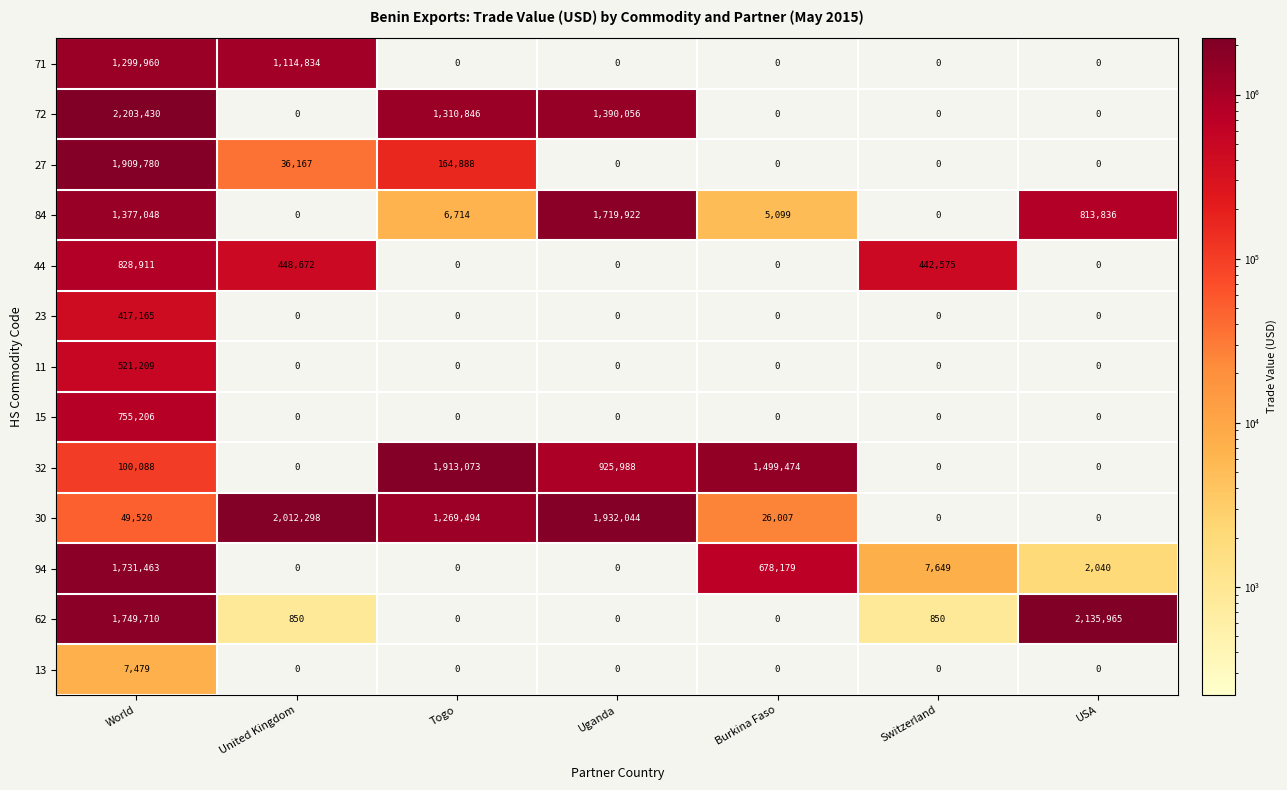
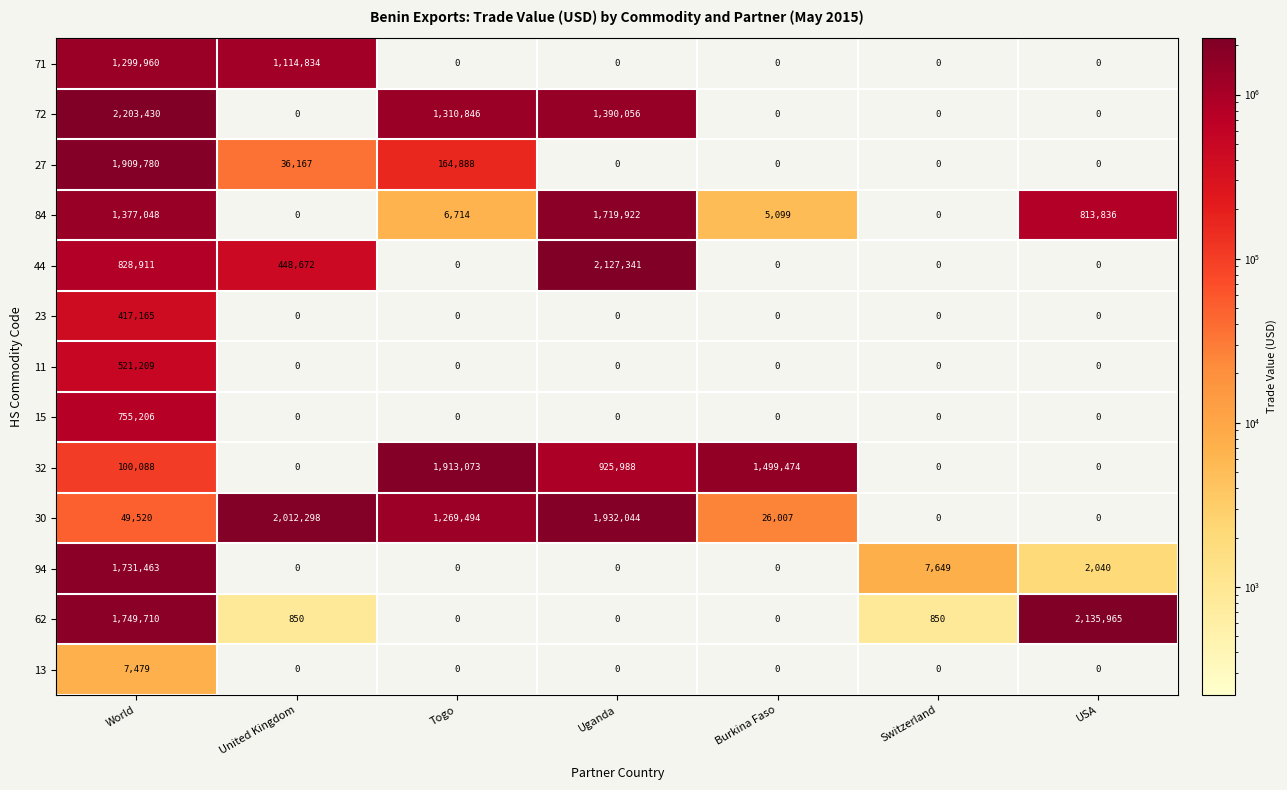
44, Uganda: 0 -> 2,127,341
44, Switzerland: 442,575 -> 0
94, Burkina Faso: 678,179 -> 0
